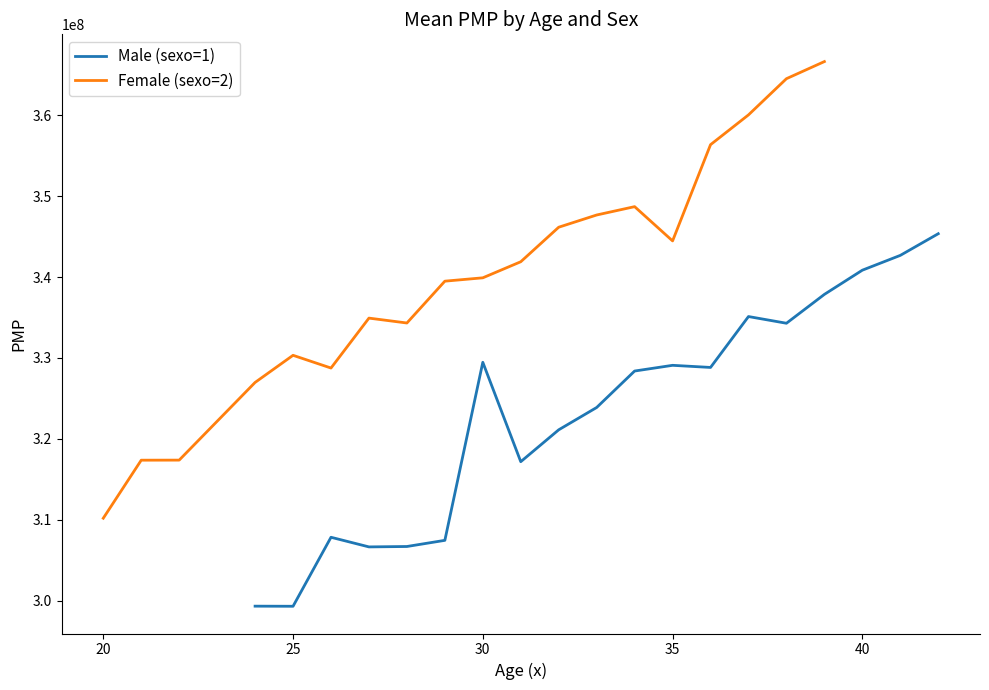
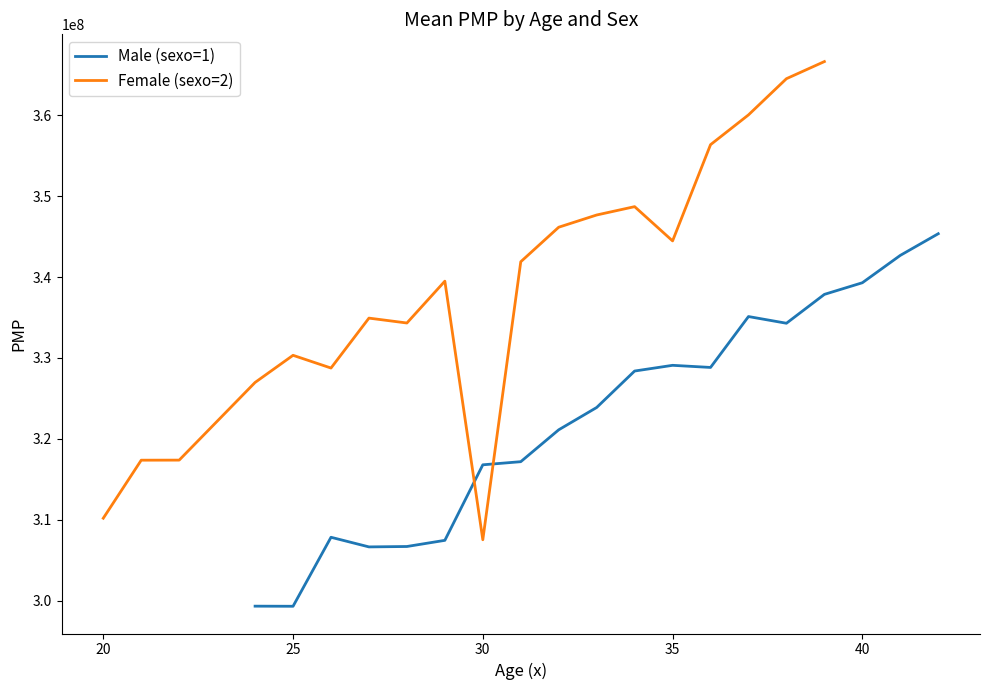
Male (sexo=1), 30: 329000000 -> 317000000
Female (sexo=2), 30: 340000000 -> 308000000
Male (sexo=1), 40: 341000000 -> 339000000
